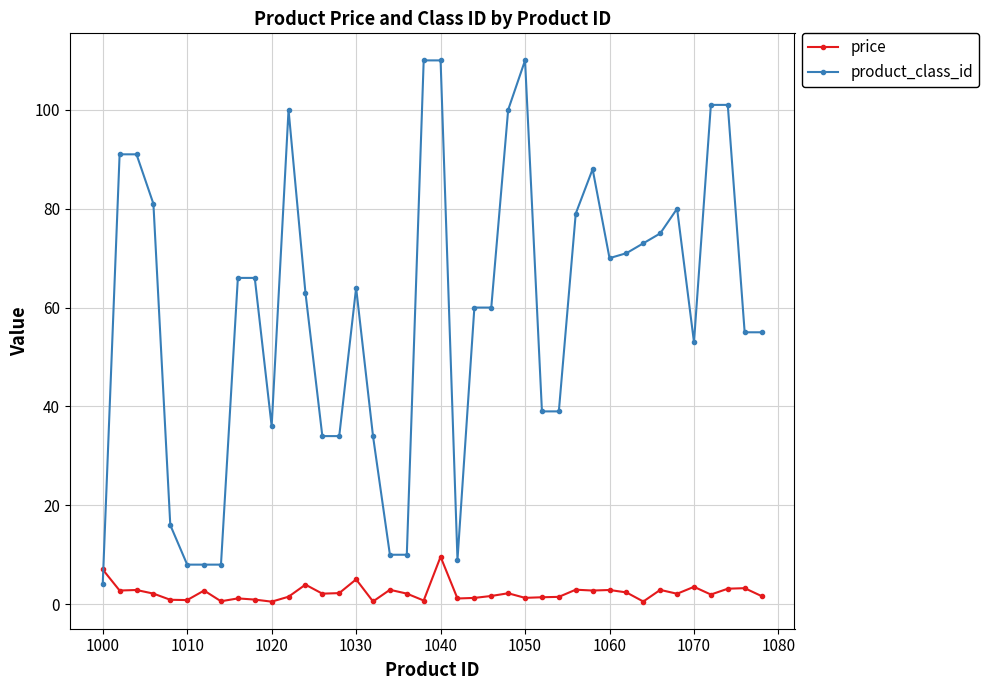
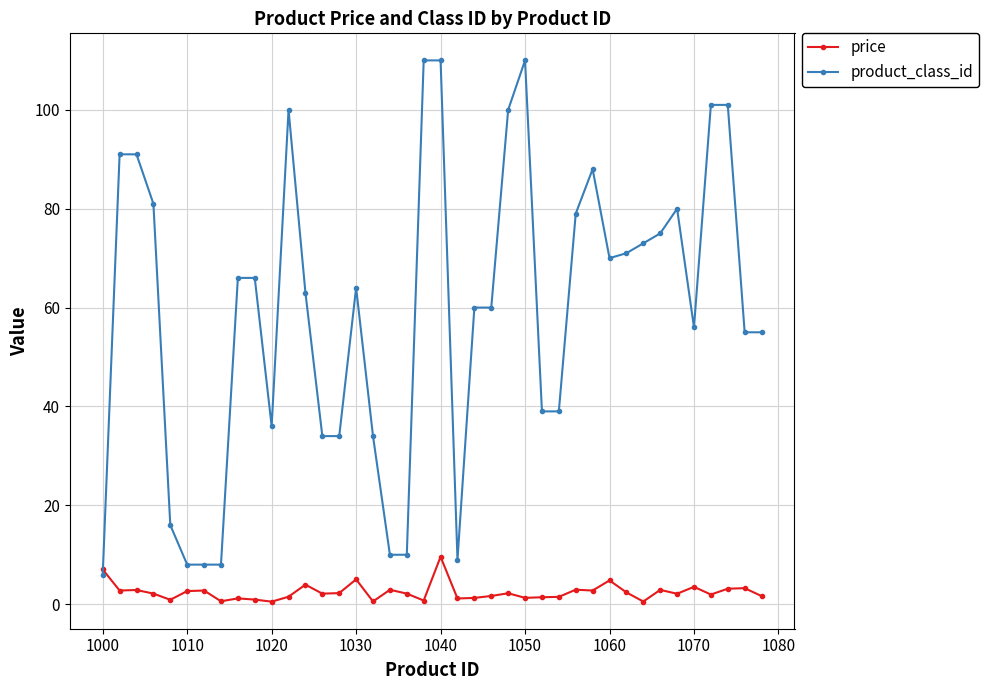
product_class_id, 1000: 4 -> 6
price, 1010: 1 -> 3
price, 1060: 3 -> 5
product_class_id, 1070: 53 -> 56
